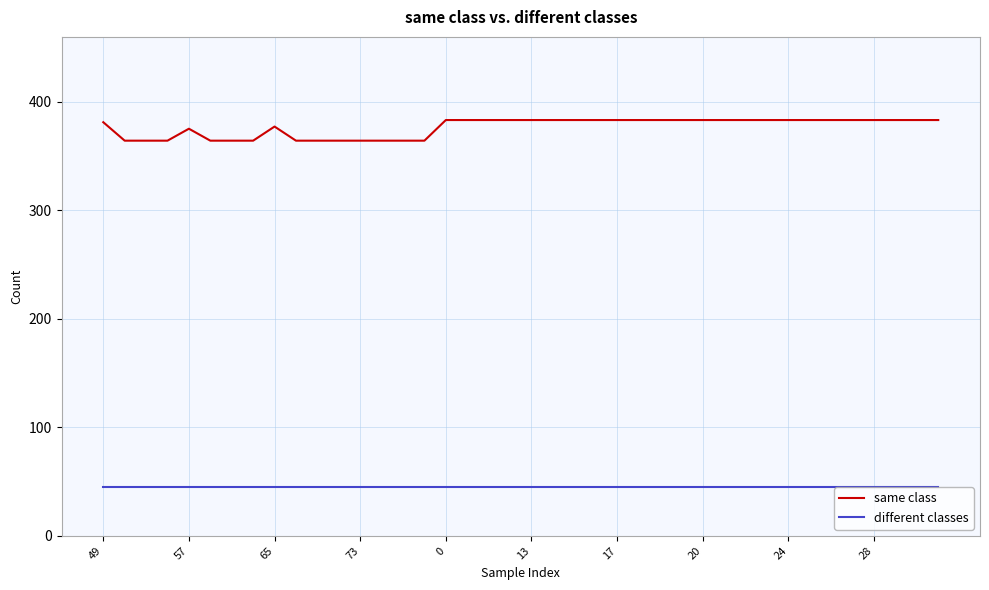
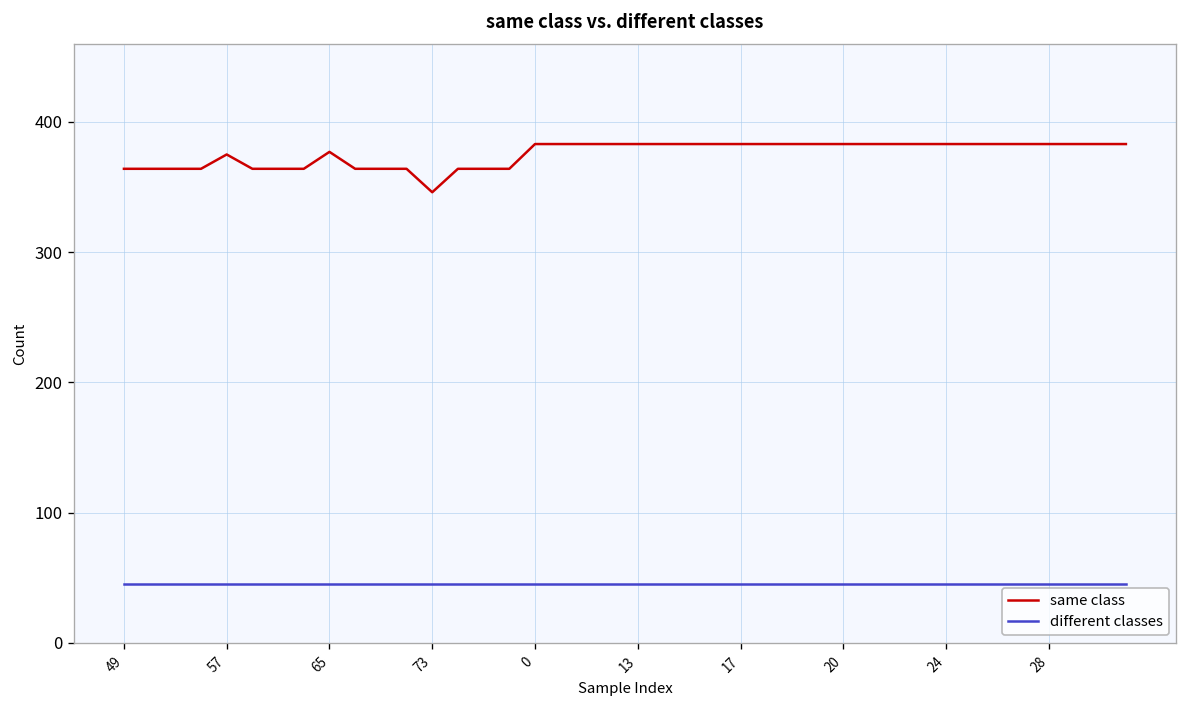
same class, 49: 381 -> 364
same class, 73: 364 -> 346
